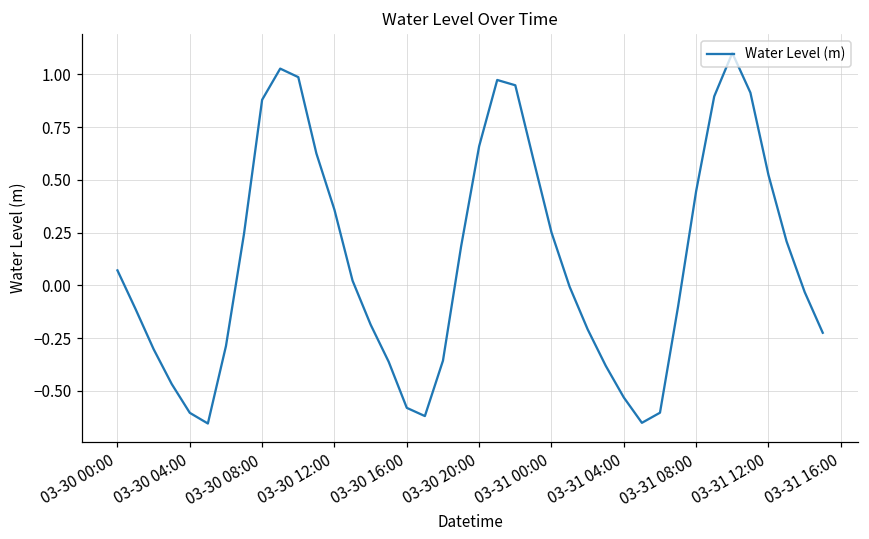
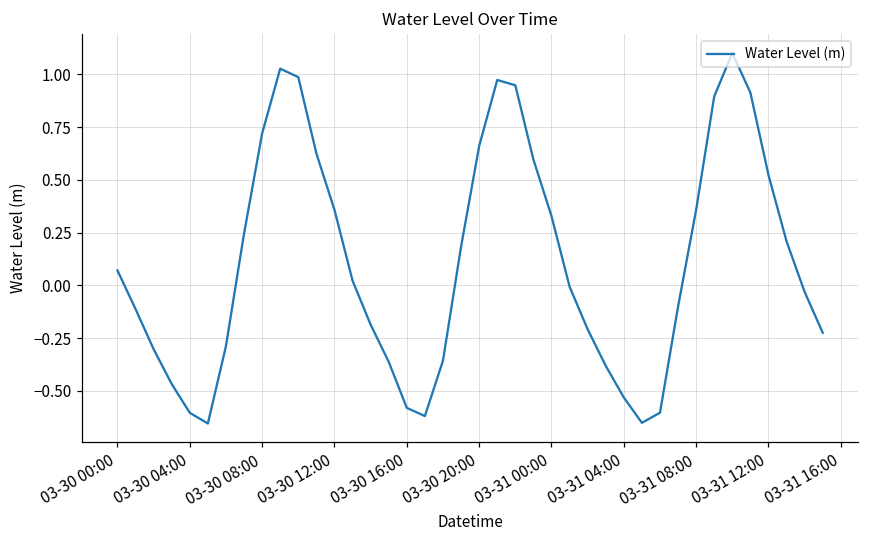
03-30 08:00: 0.88 -> 0.72
03-31 00:00: 0.25 -> 0.33
03-31 08:00: 0.45 -> 0.36
